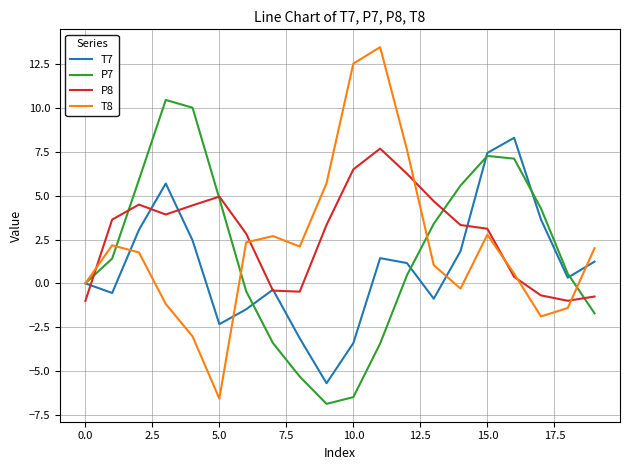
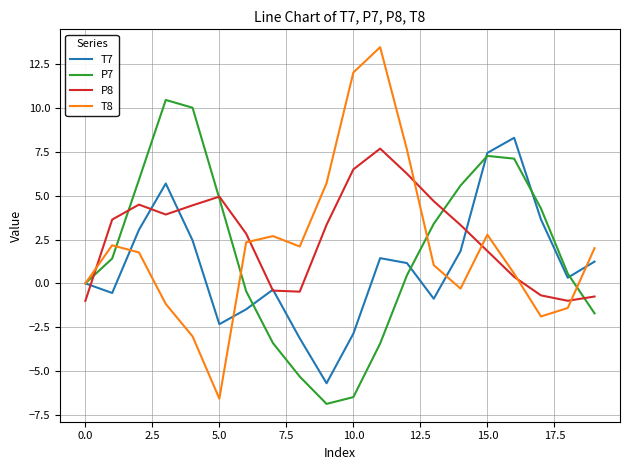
T7, 10.0: -3.4 -> -2.9
T8, 10.0: 12.5 -> 12.0
P8, 15.0: 3.1 -> 1.8
